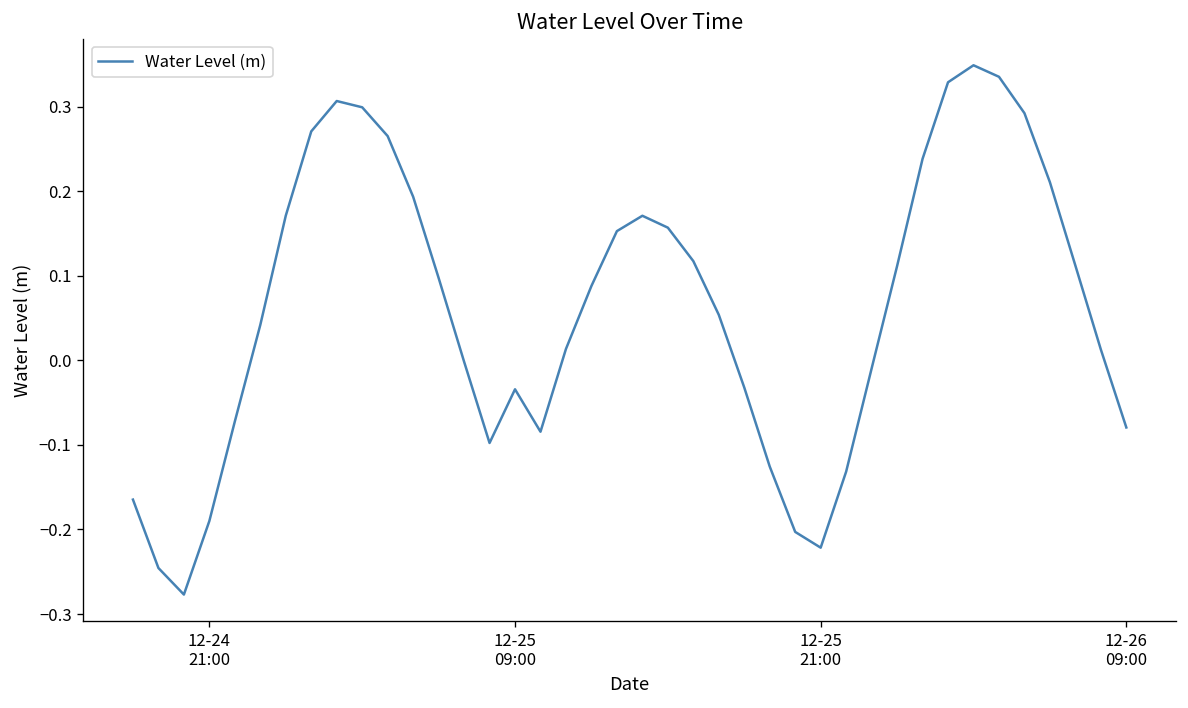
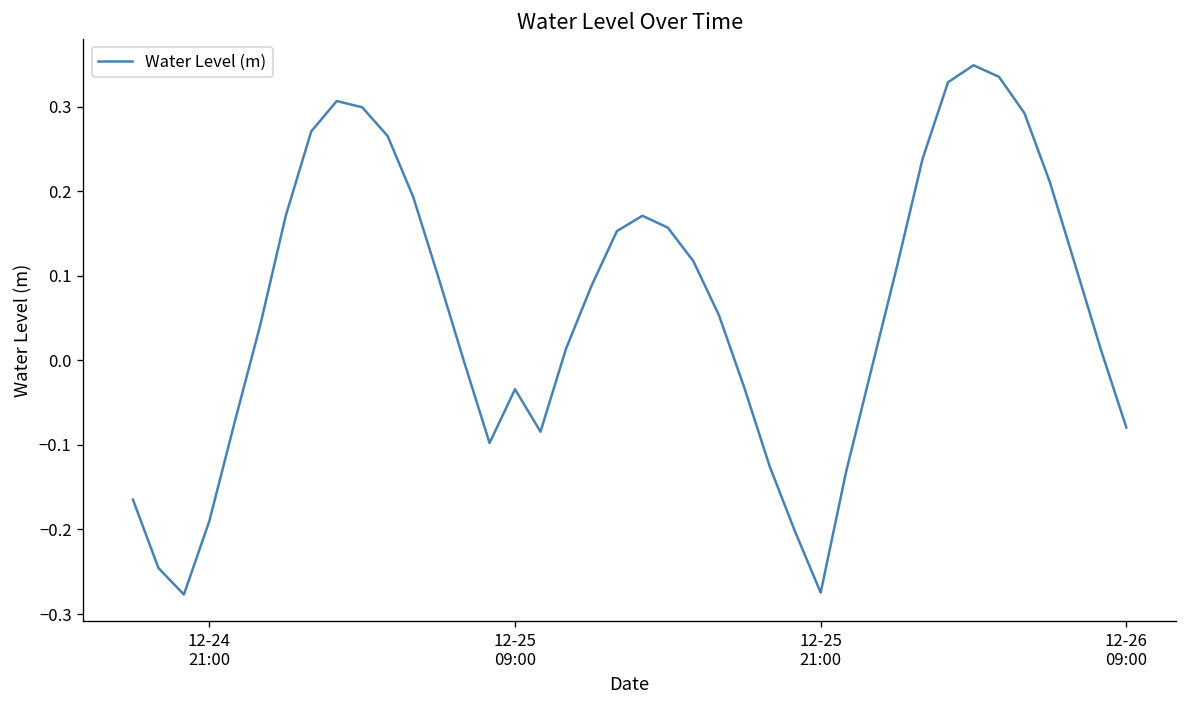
12-25 21:00: -0.22 -> -0.27
